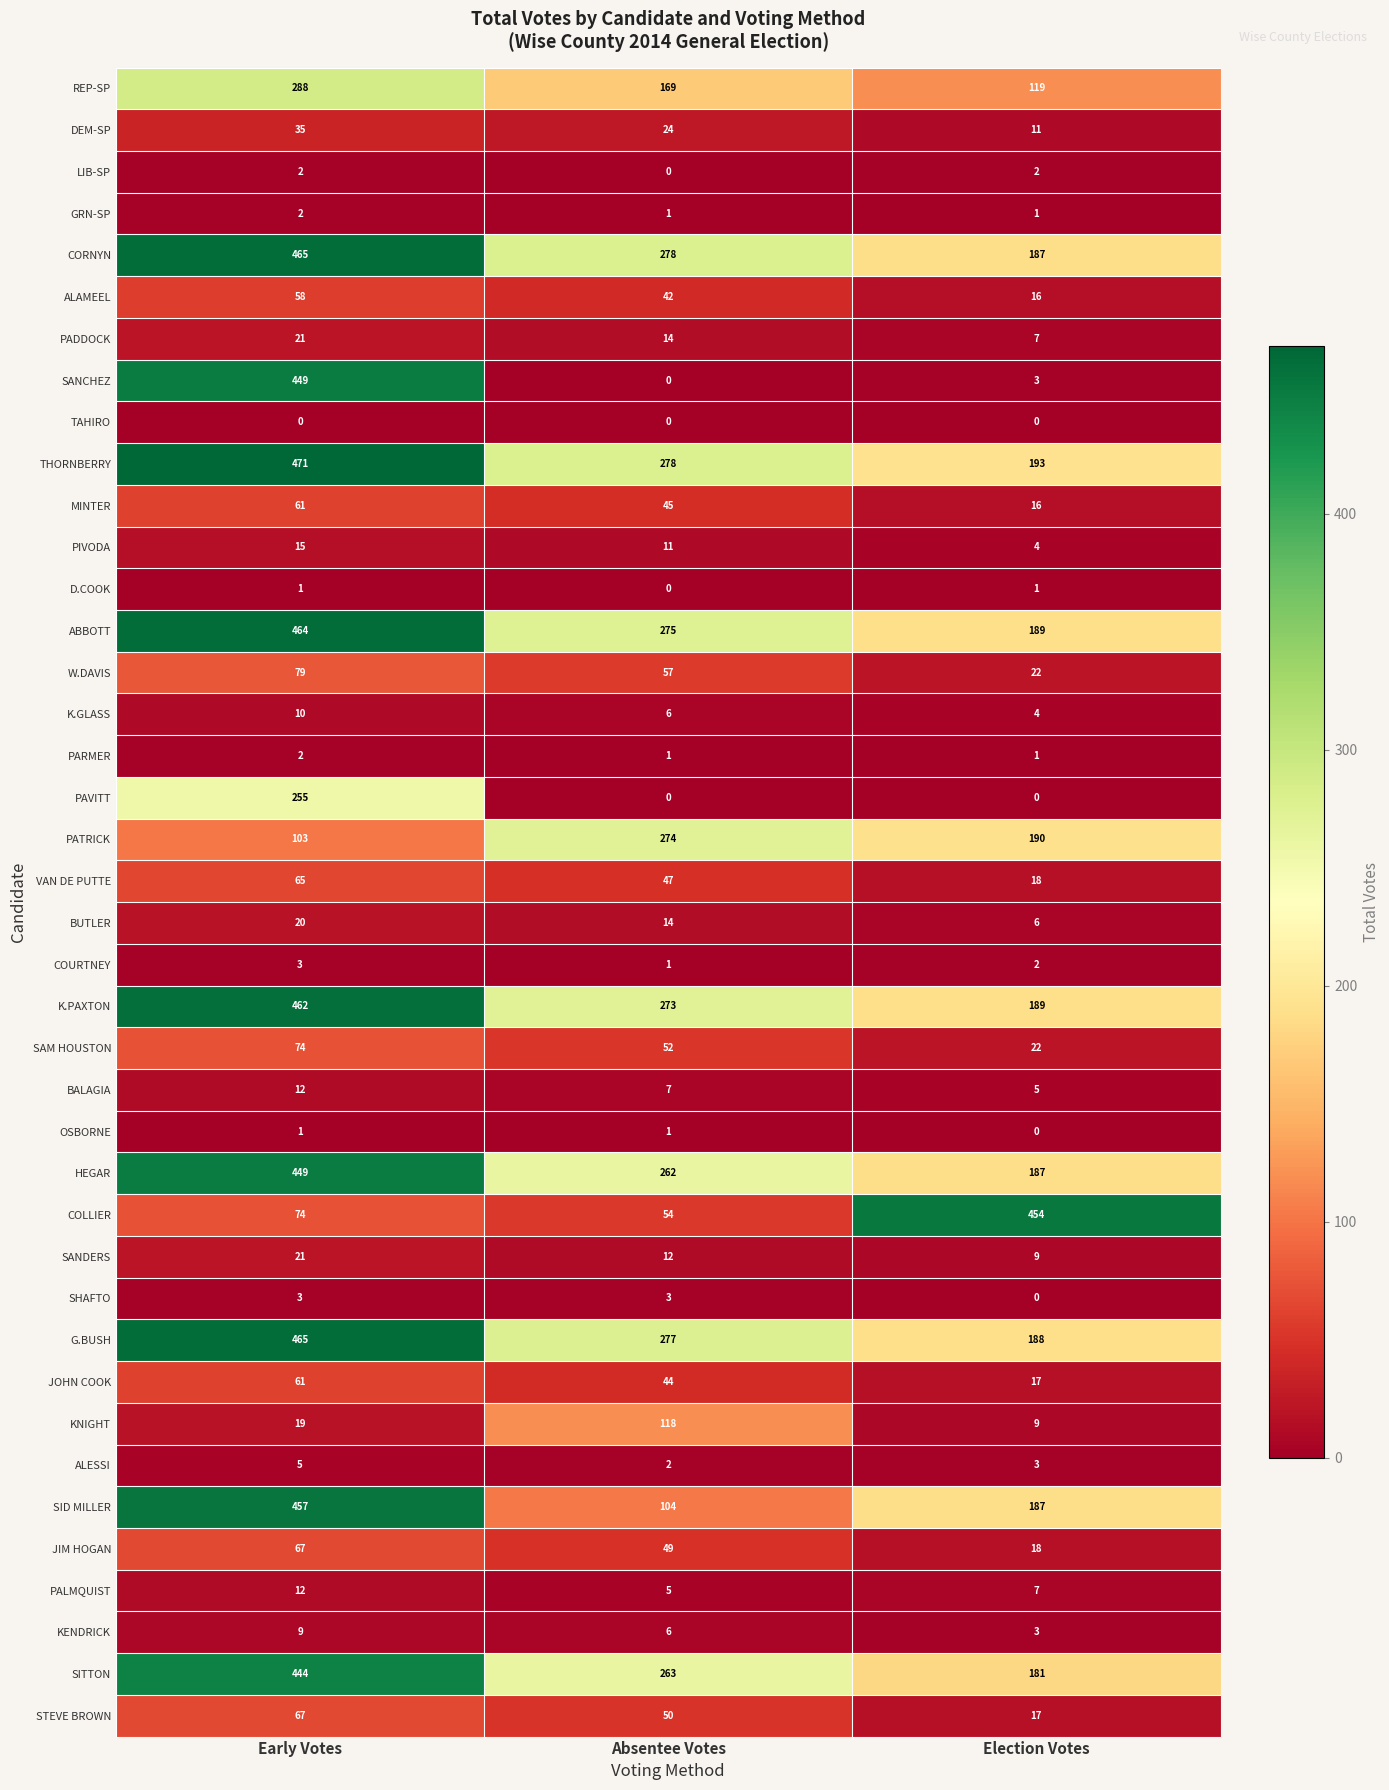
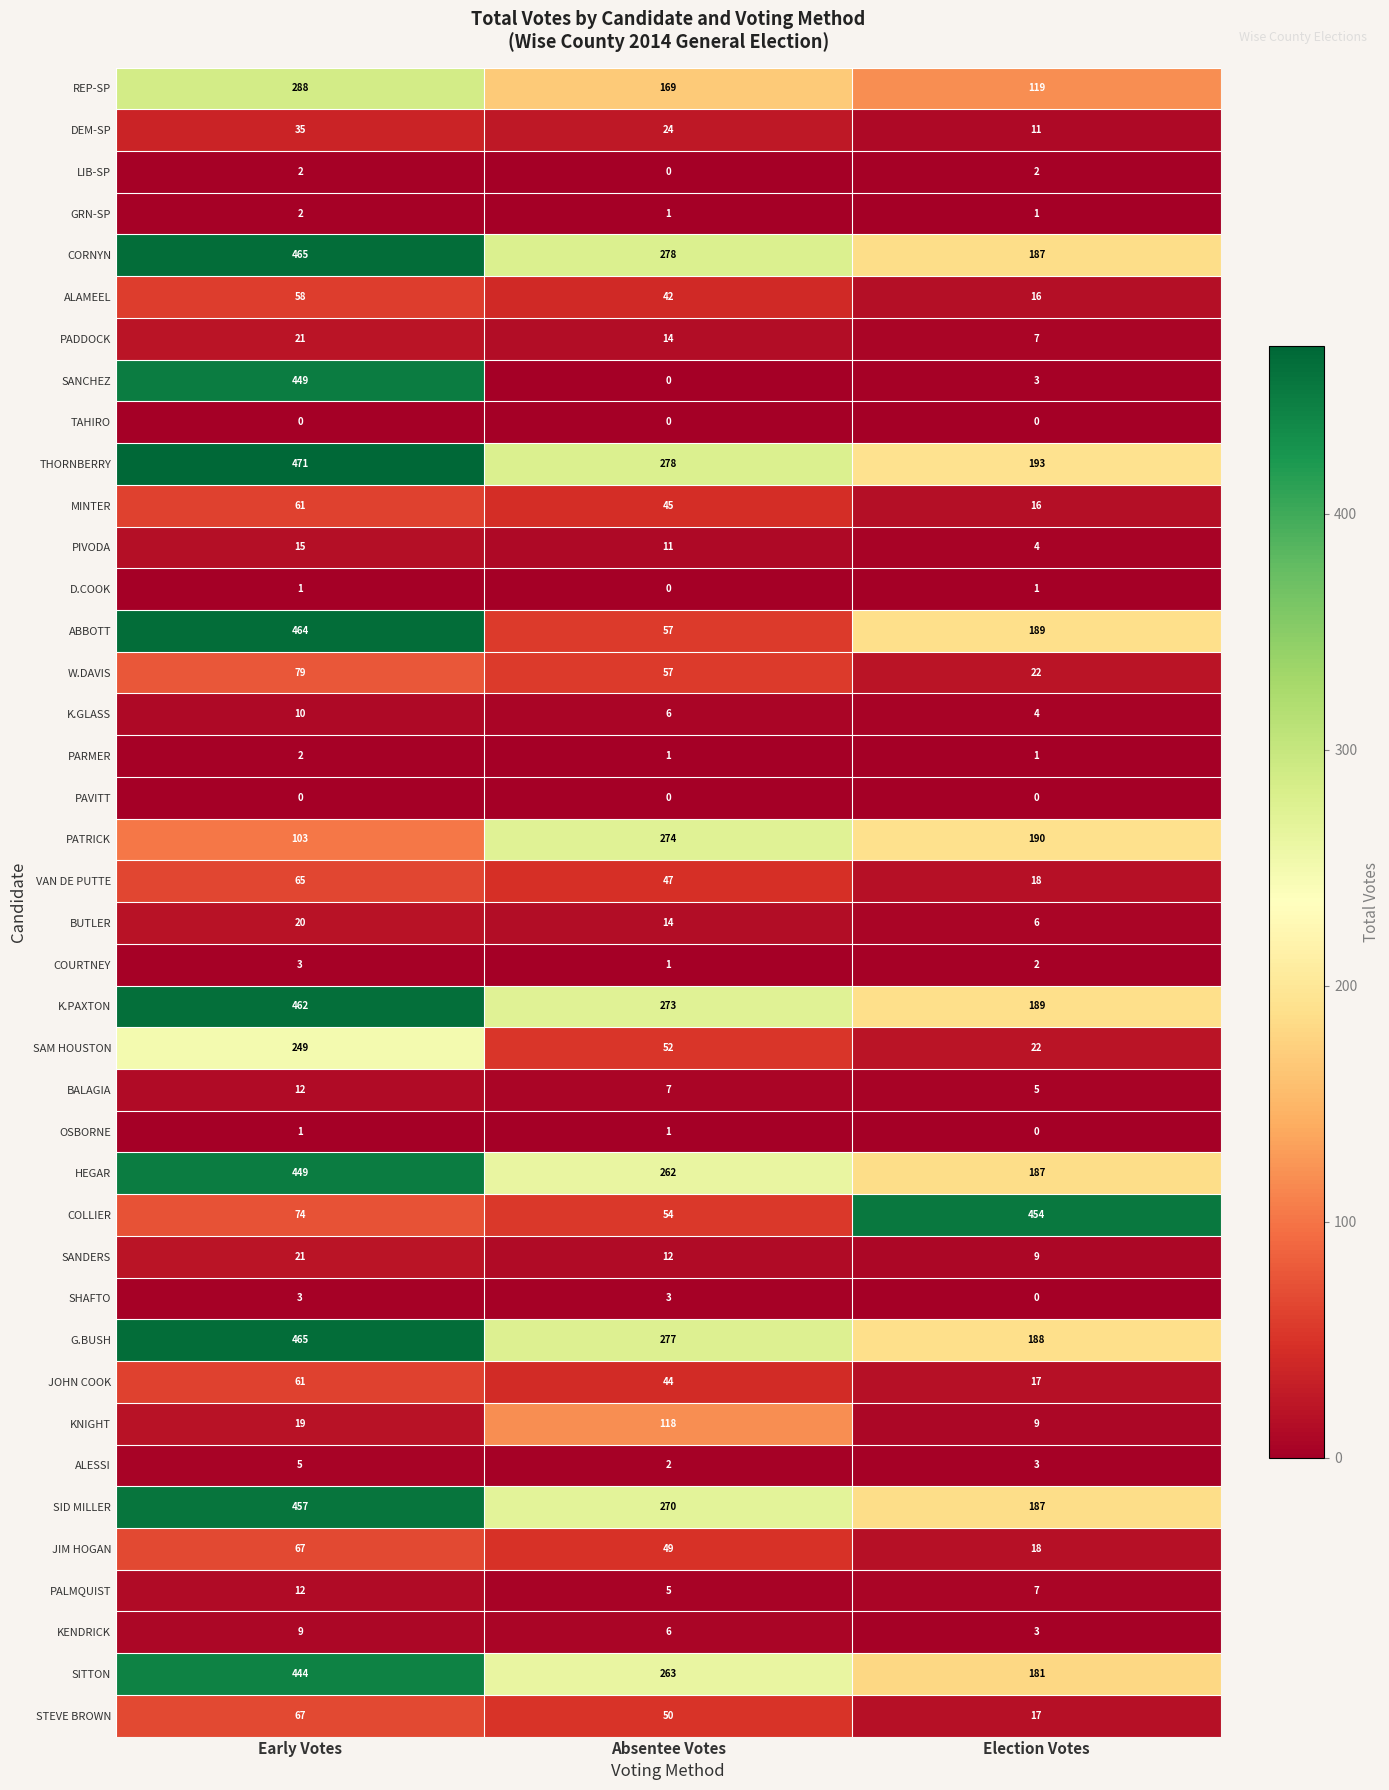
ABBOTT, Absentee Votes: 275 -> 57
PAVITT, Early Votes: 255 -> 0
SAM HOUSTON, Early Votes: 74 -> 249
SID MILLER, Absentee Votes: 104 -> 270
